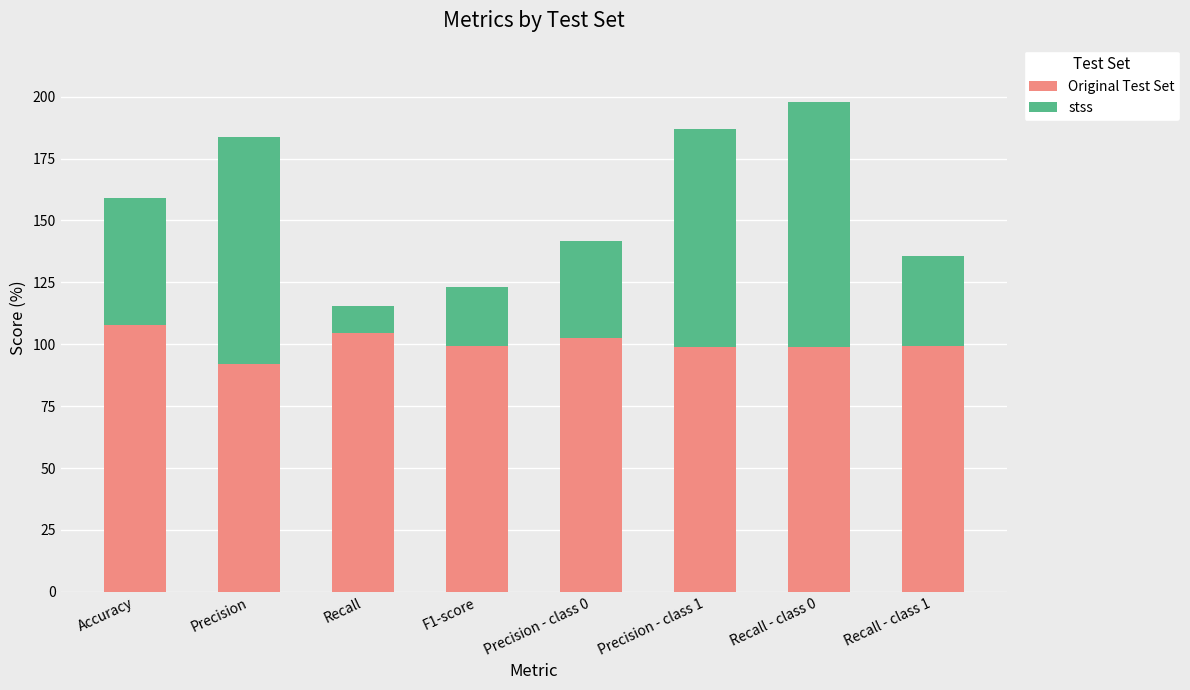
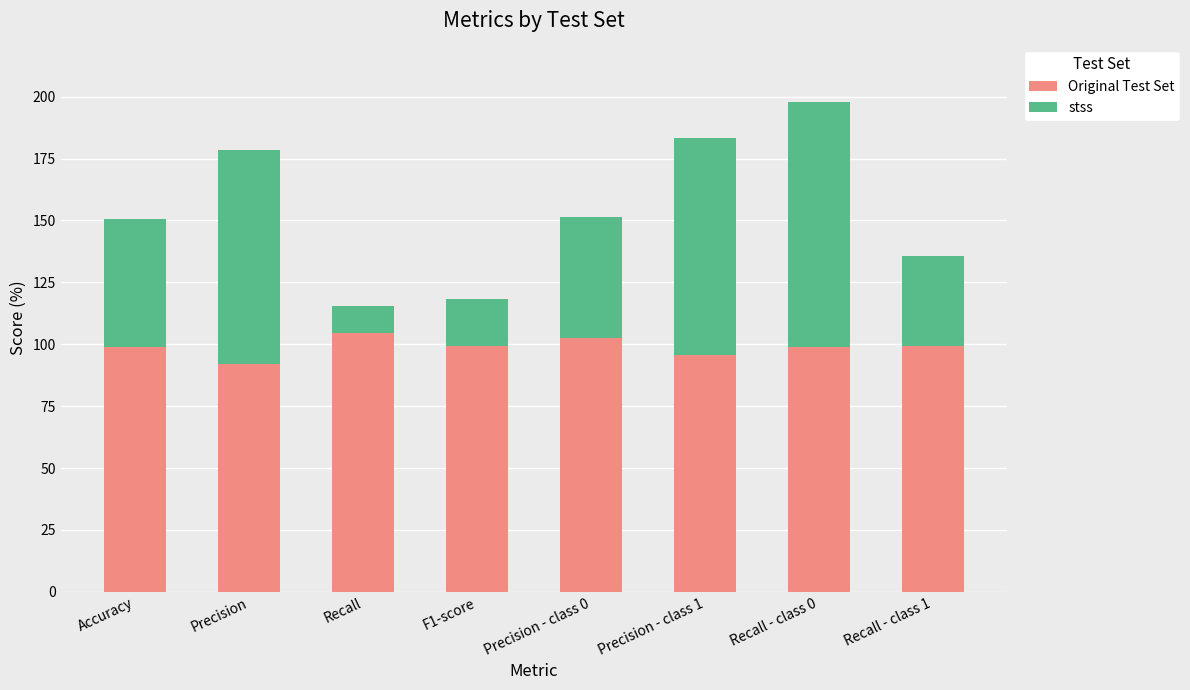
Original Test Set, Accuracy: 108 -> 99
stss, Precision: 92 -> 87
stss, F1-score: 24 -> 19
stss, Precision - class 0: 39 -> 49
Original Test Set, Precision - class 1: 99 -> 96
